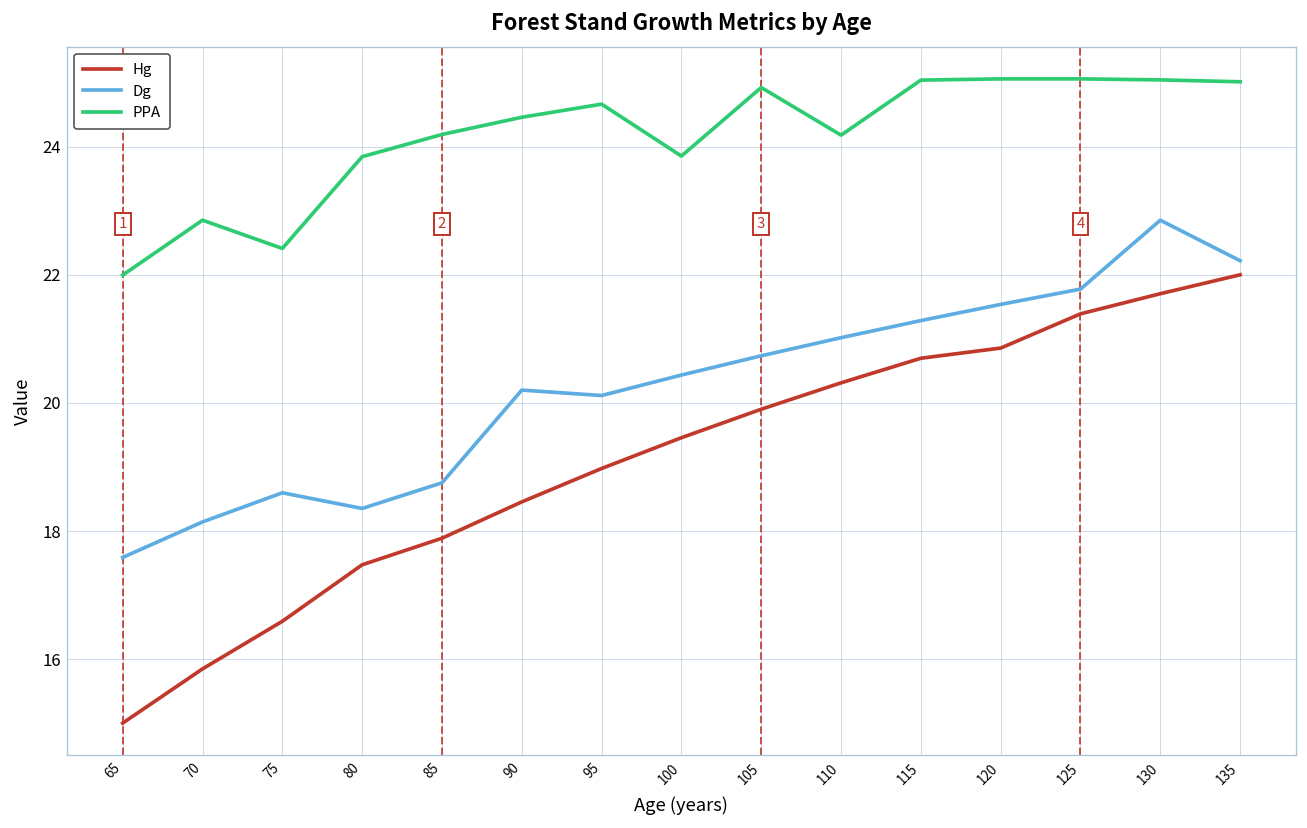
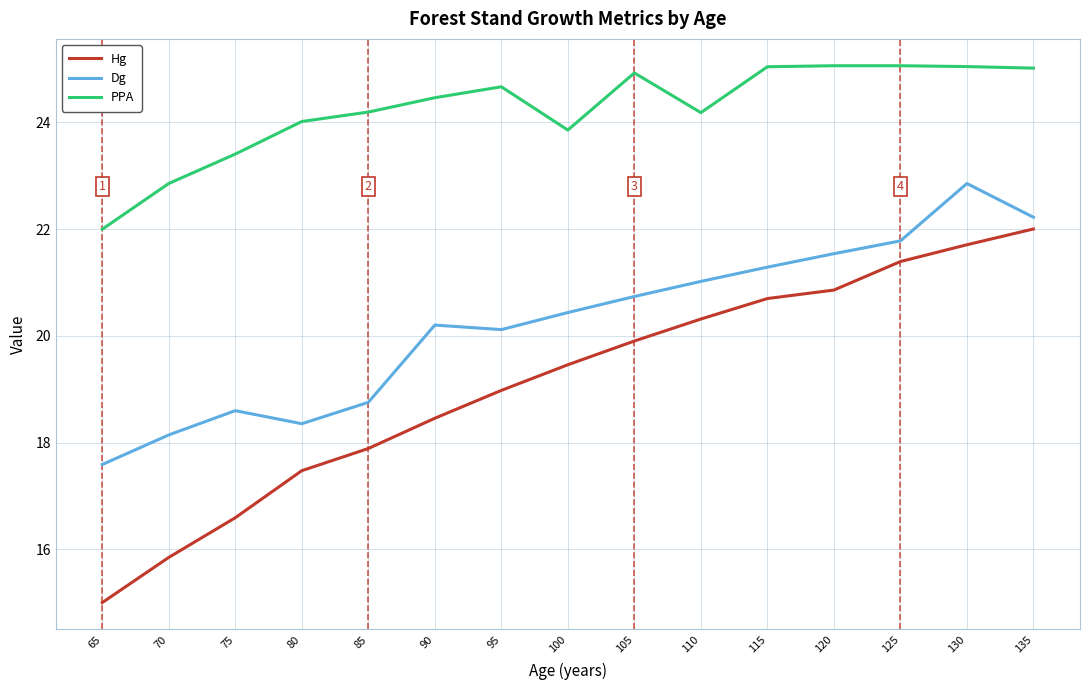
PPA, 75: 22.4 -> 23.4
PPA, 80: 23.8 -> 24.0
